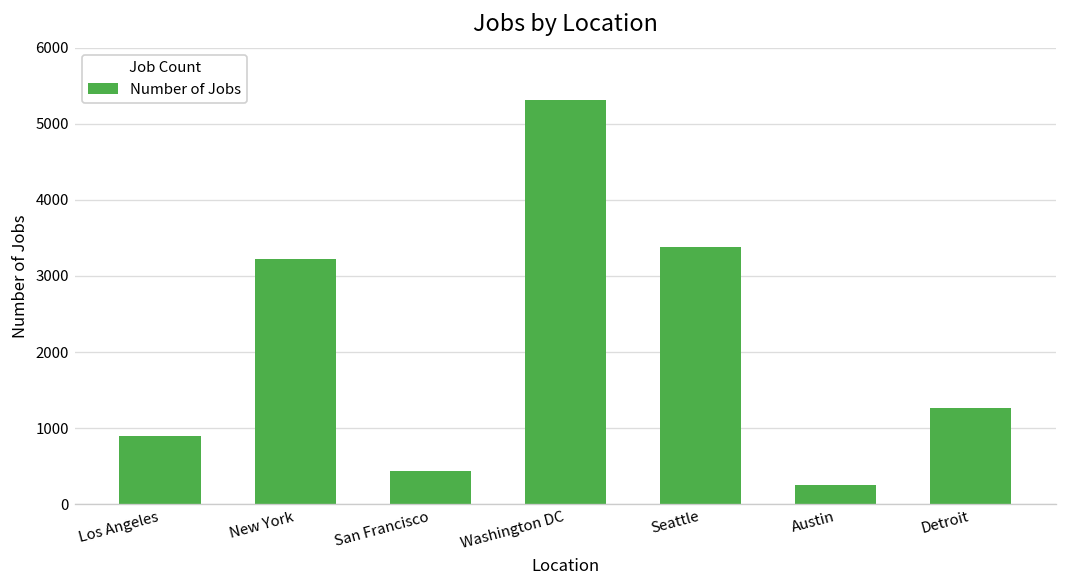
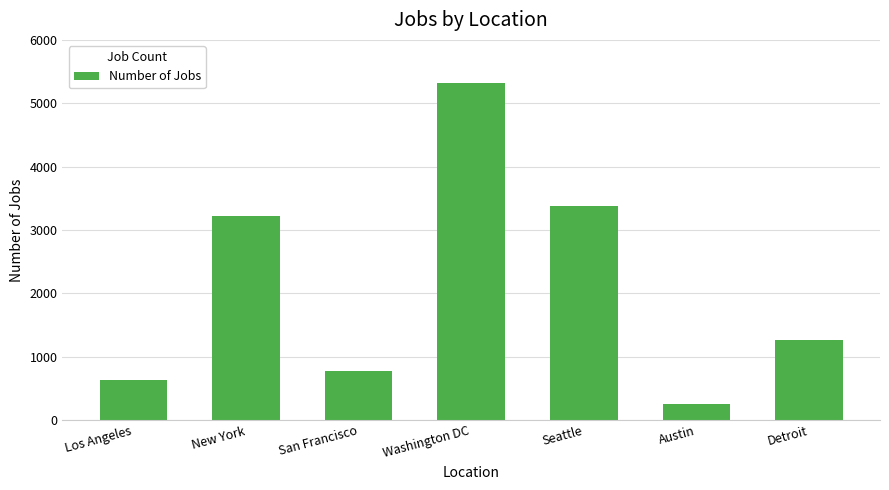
Los Angeles: 900 -> 600
San Francisco: 400 -> 800
